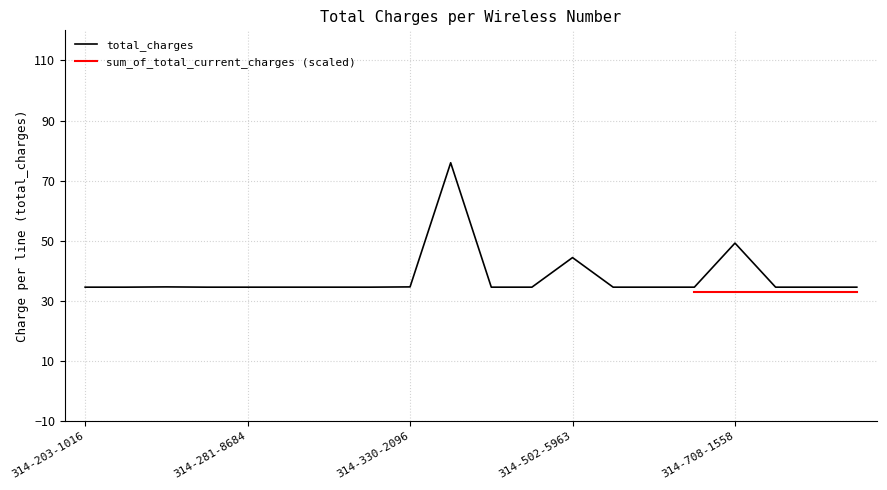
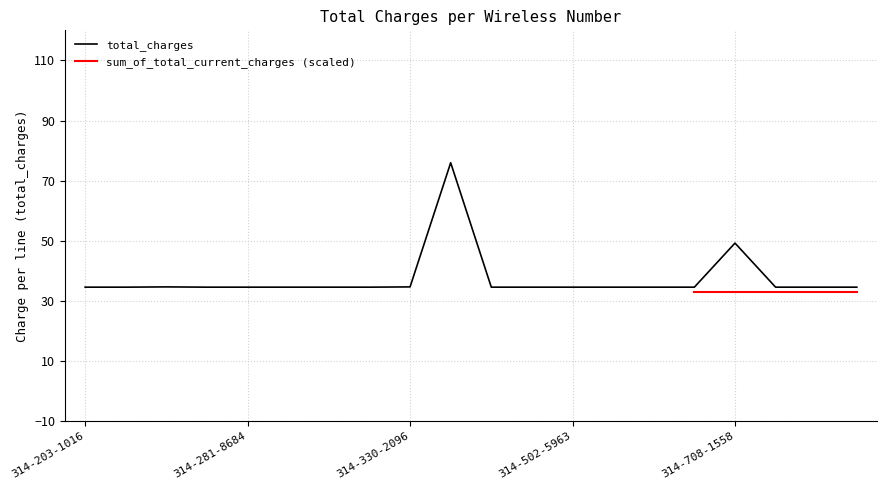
total_charges, 314-502-5963: 44 -> 35
